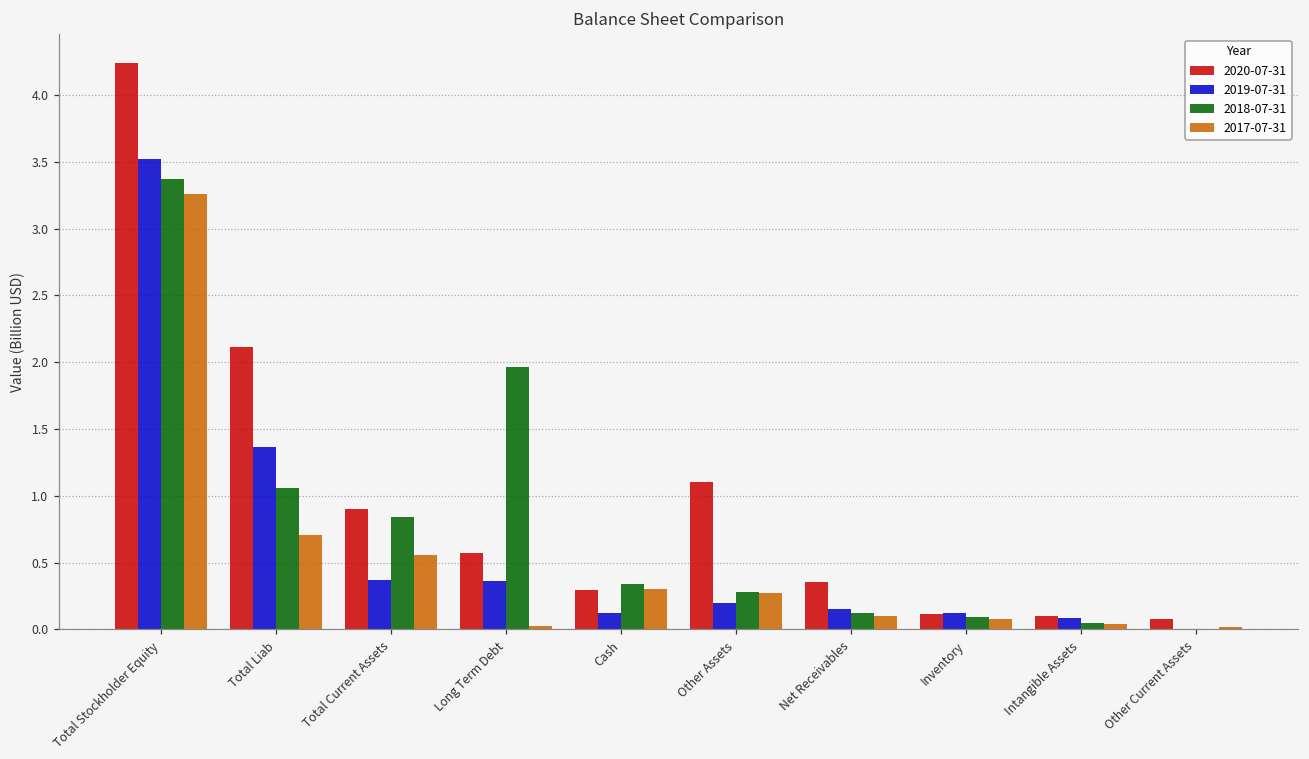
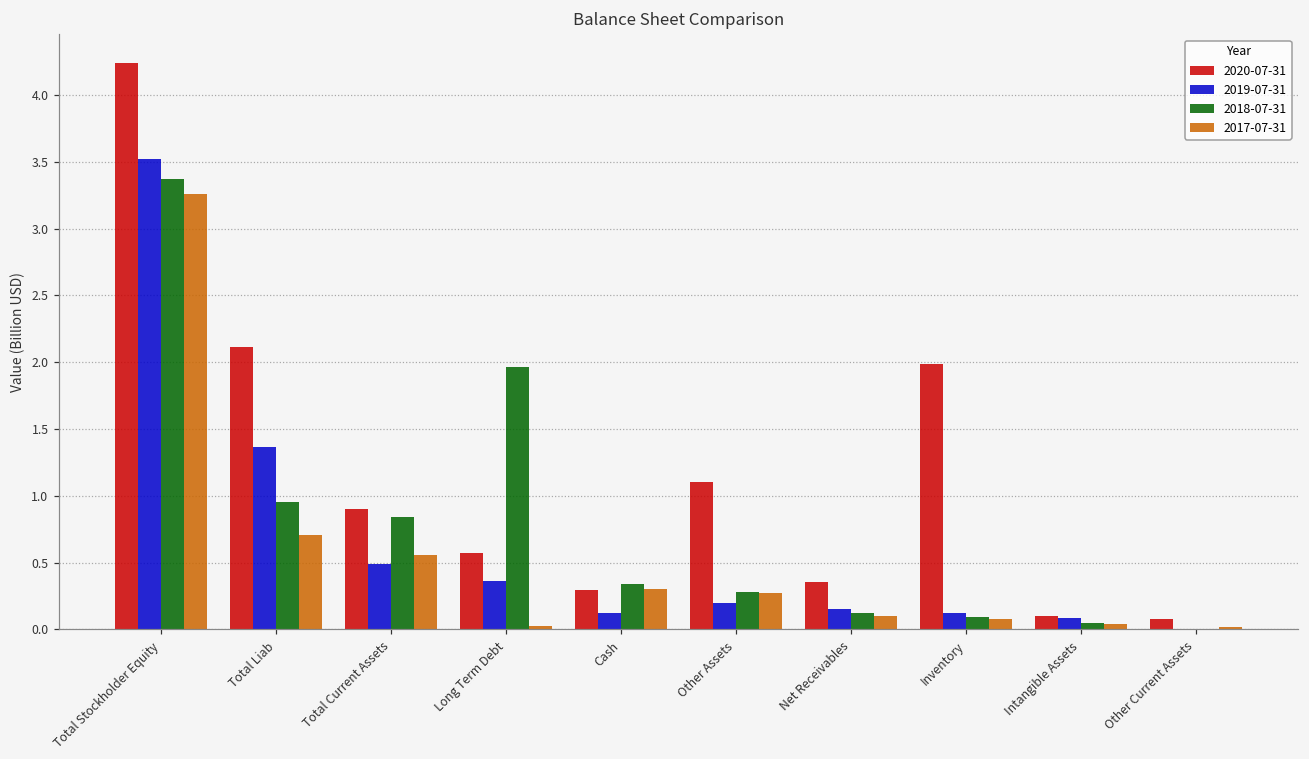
2018-07-31, Total Liab: 1.06 -> 0.95
2019-07-31, Total Current Assets: 0.37 -> 0.49
2020-07-31, Inventory: 0.11 -> 1.98
